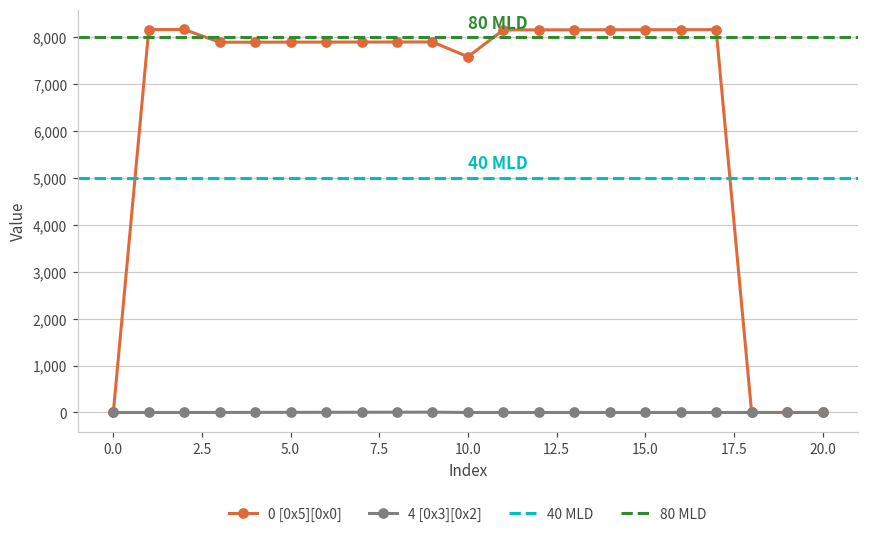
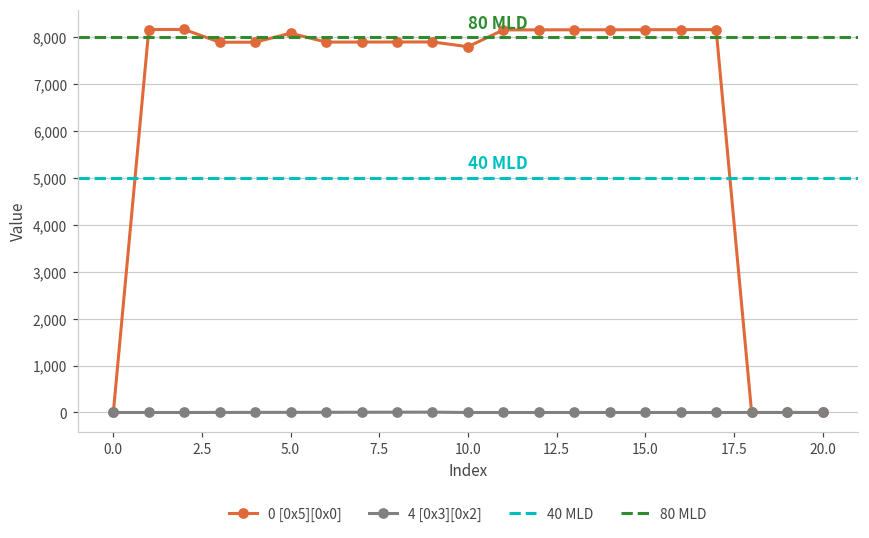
0 [0x5][0x0], 5.0: 7,900 -> 8,100
0 [0x5][0x0], 10.0: 7,600 -> 7,800
